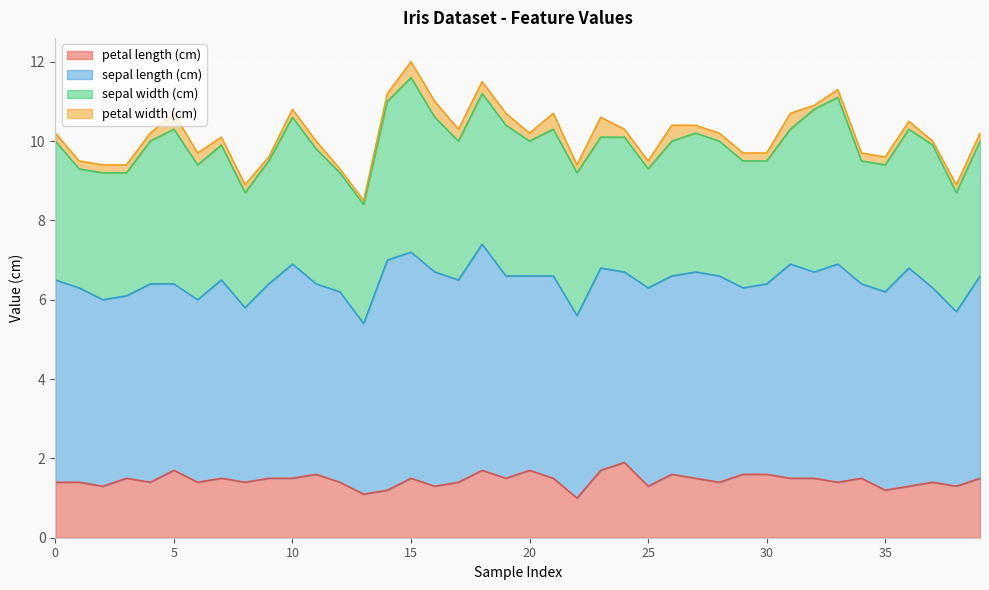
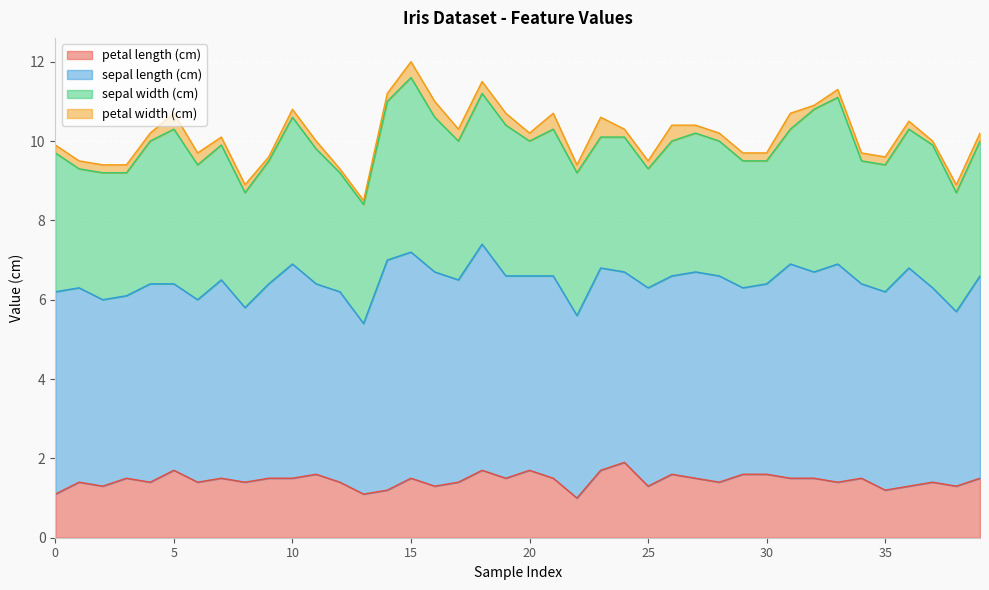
petal length (cm), 0: 1.4 -> 1.1
